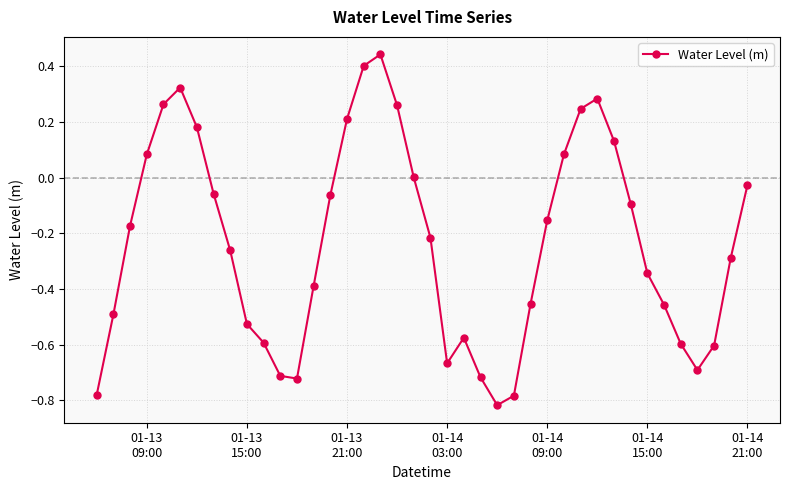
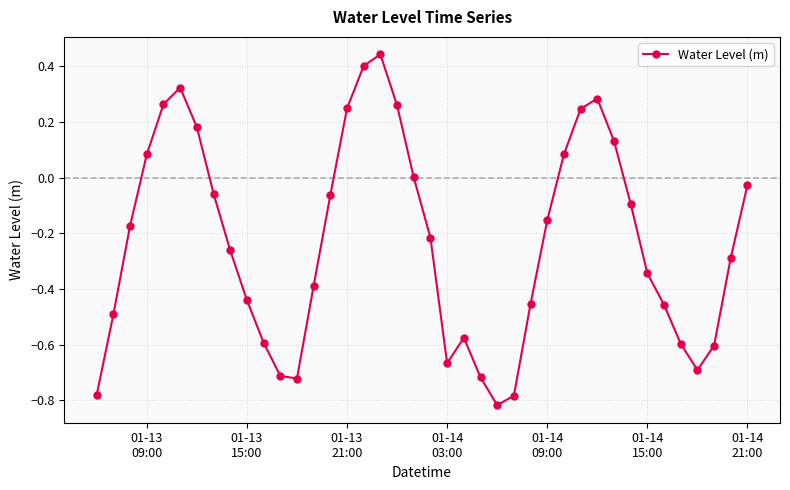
01-13 15:00: -0.53 -> -0.44
01-13 21:00: 0.21 -> 0.25
